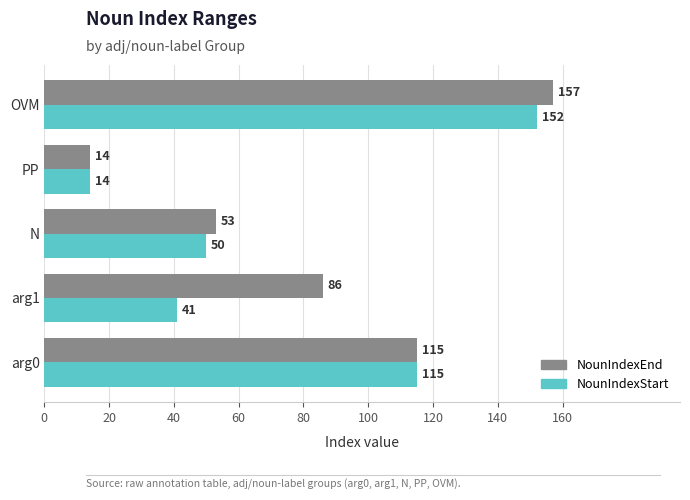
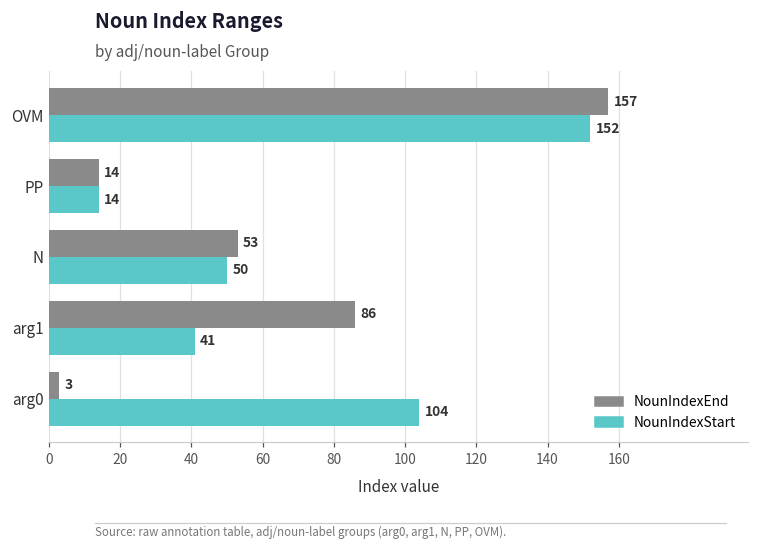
NounIndexEnd, arg0: 115 -> 3
NounIndexStart, arg0: 115 -> 104
